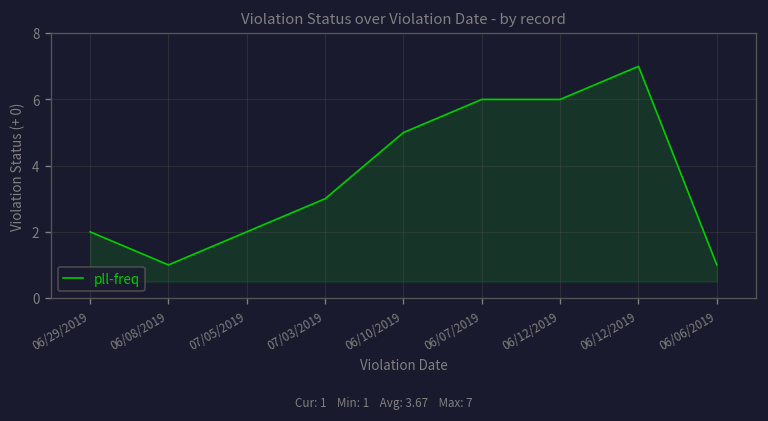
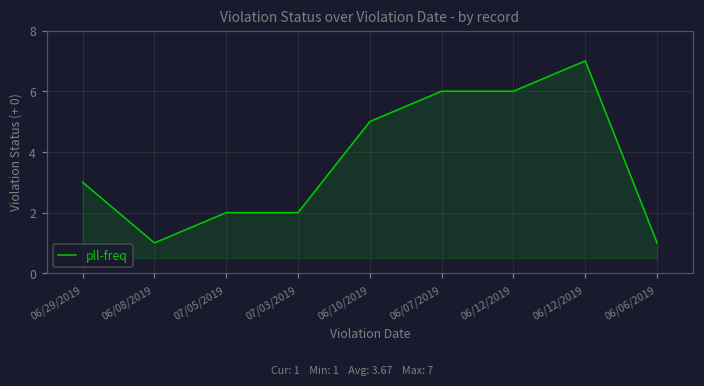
06/29/2019: 2 -> 3
07/03/2019: 3 -> 2
